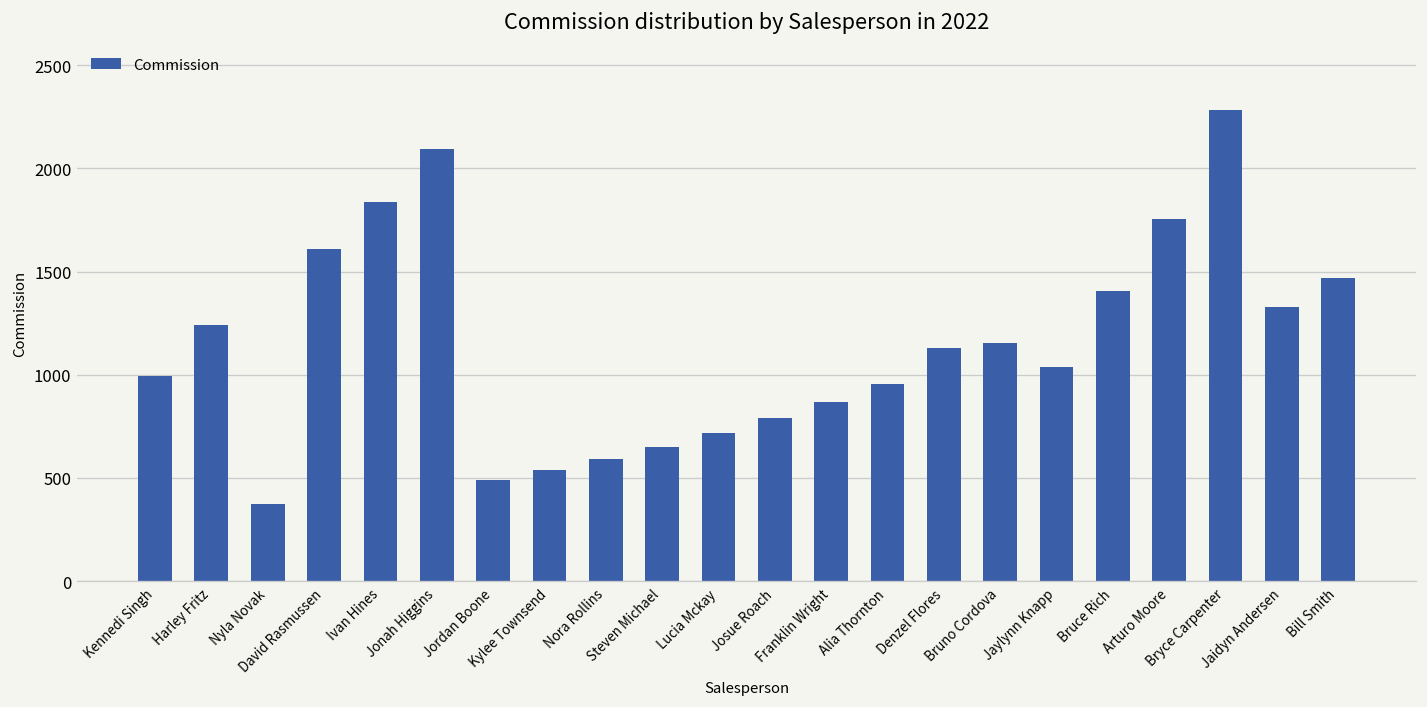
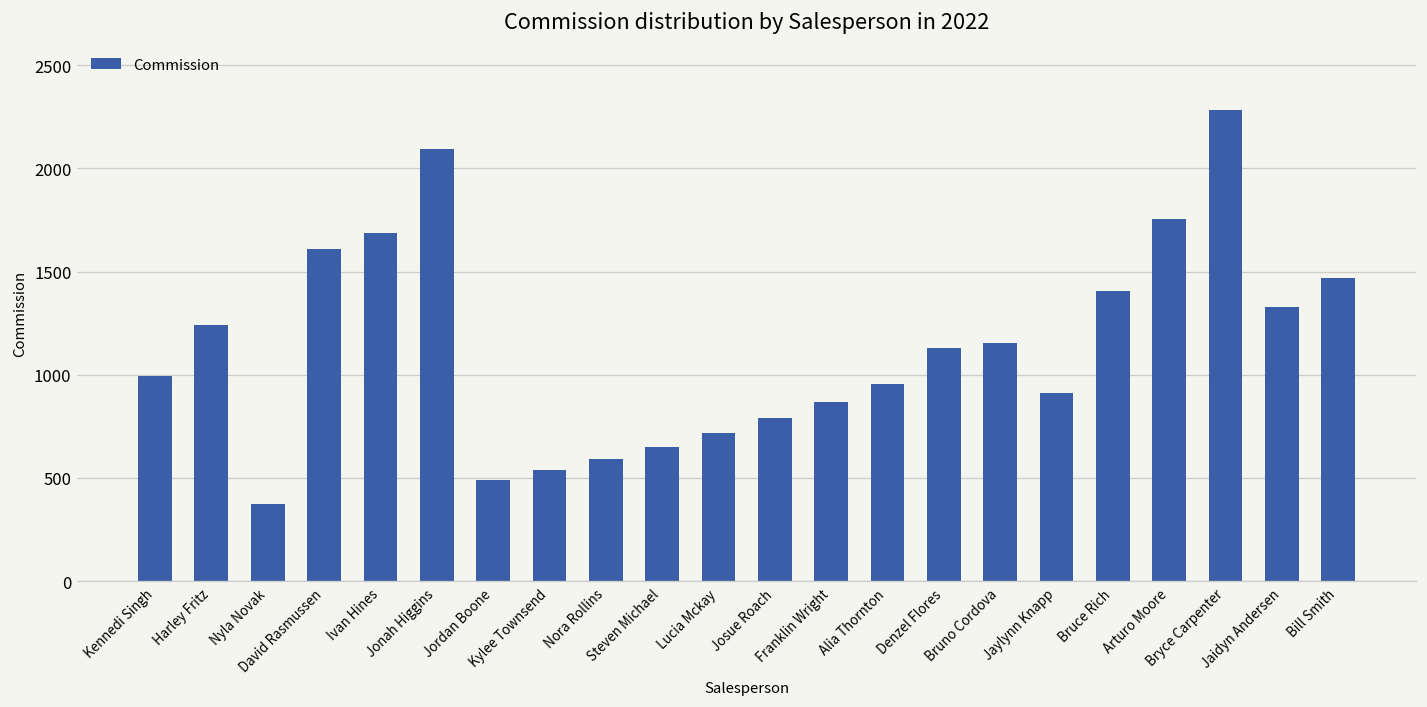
Ivan Hines: 1840 -> 1690
Jaylynn Knapp: 1040 -> 910
